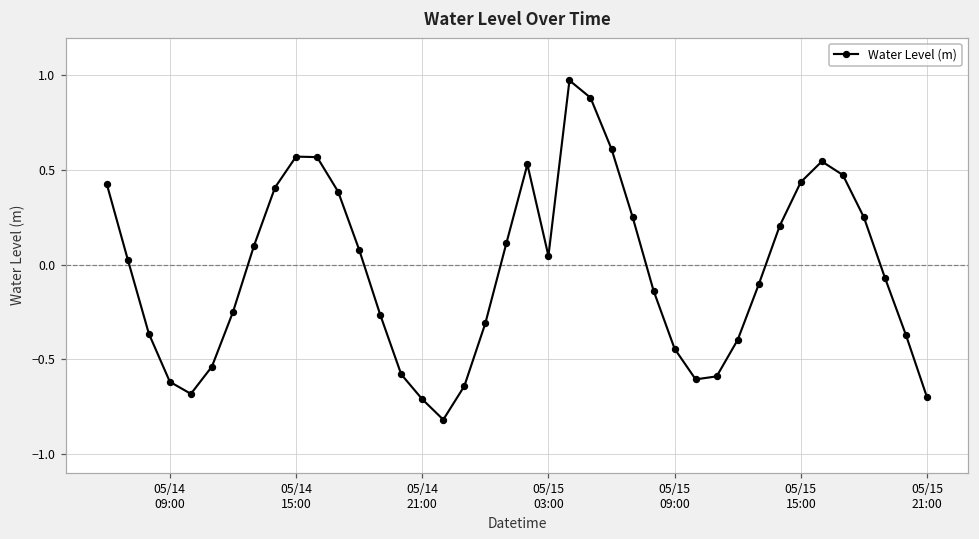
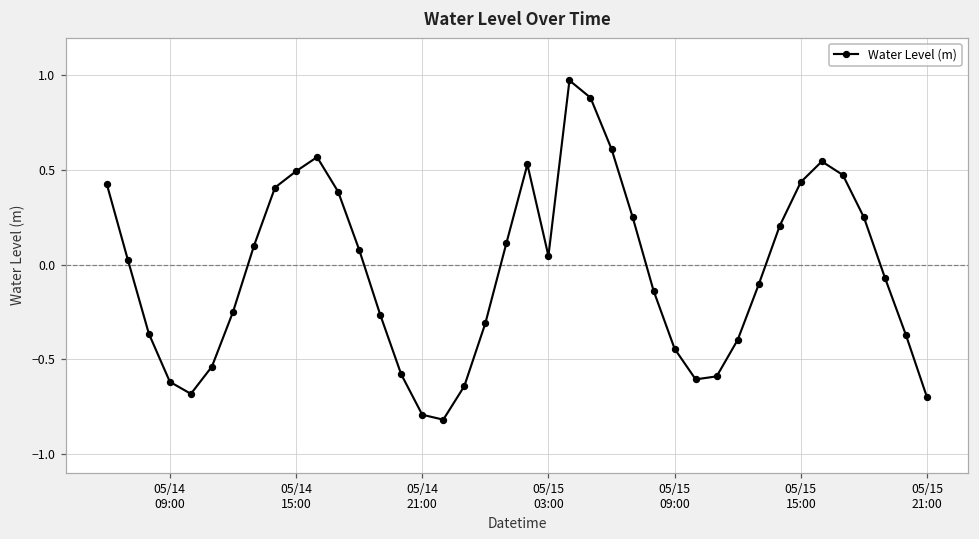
05/14 15:00: 0.57 -> 0.49
05/14 21:00: -0.71 -> -0.79
